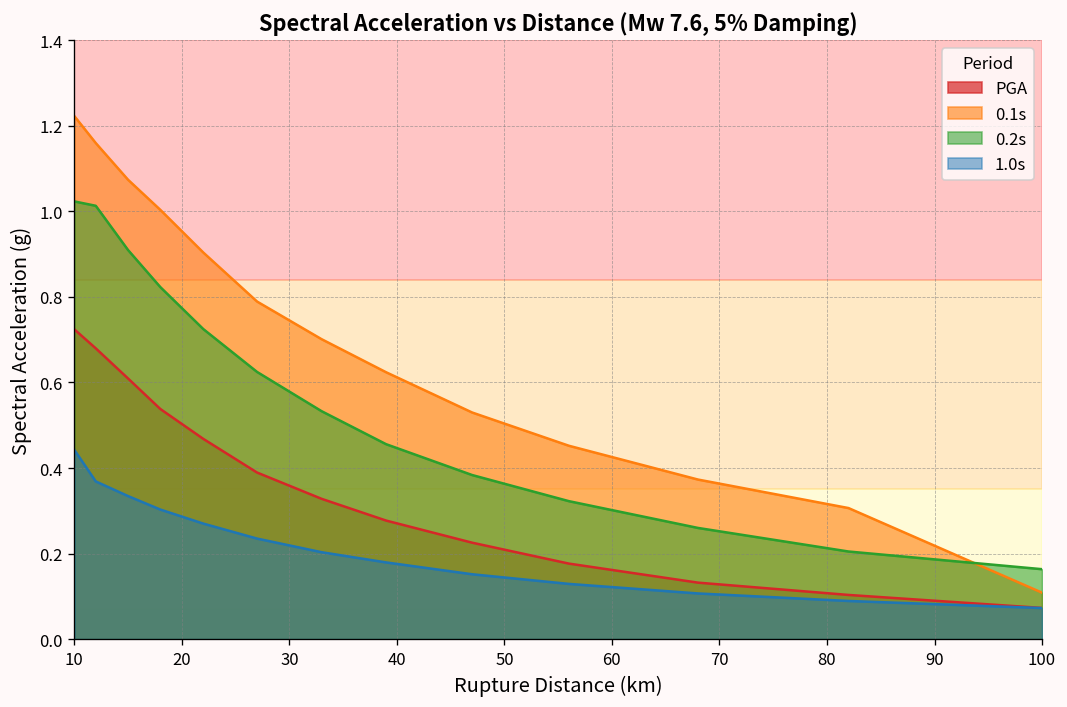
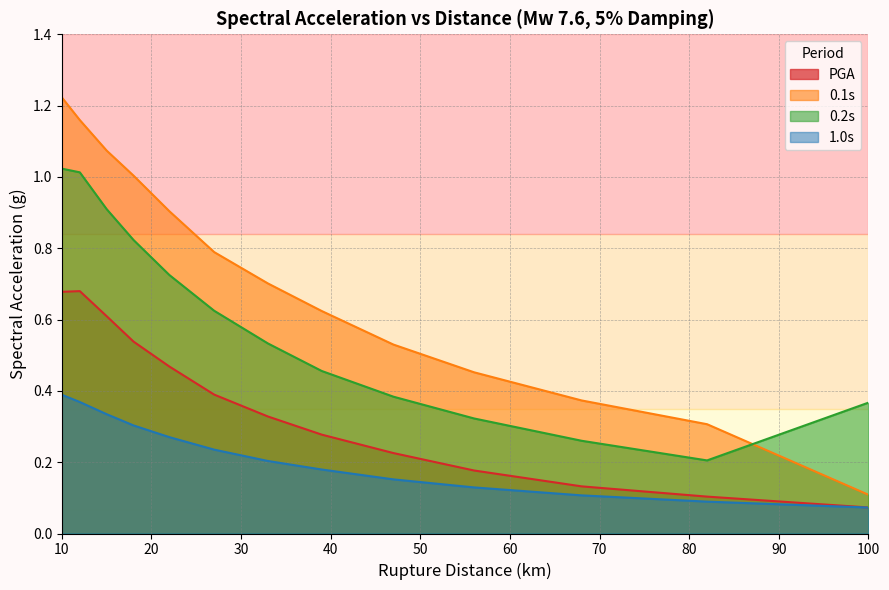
PGA, 10: 0.72 -> 0.68
1.0s, 10: 0.44 -> 0.39
0.2s, 100: 0.16 -> 0.37
